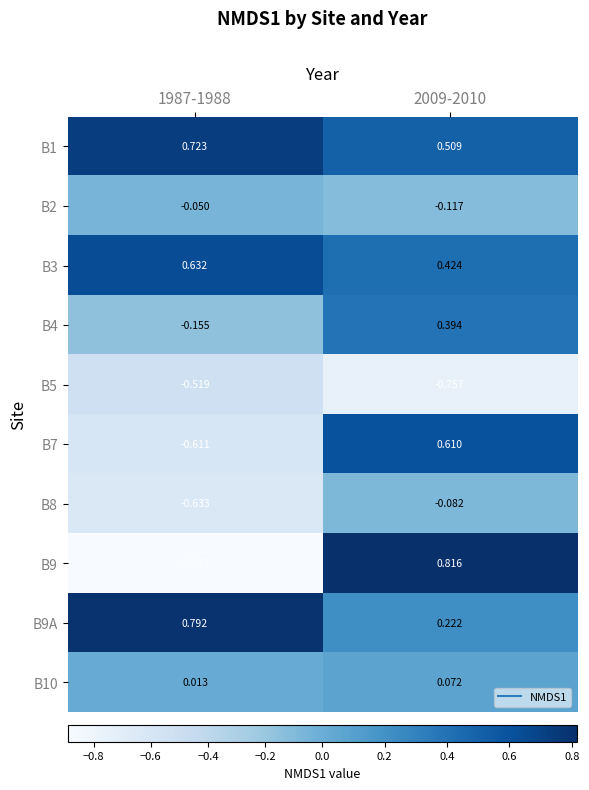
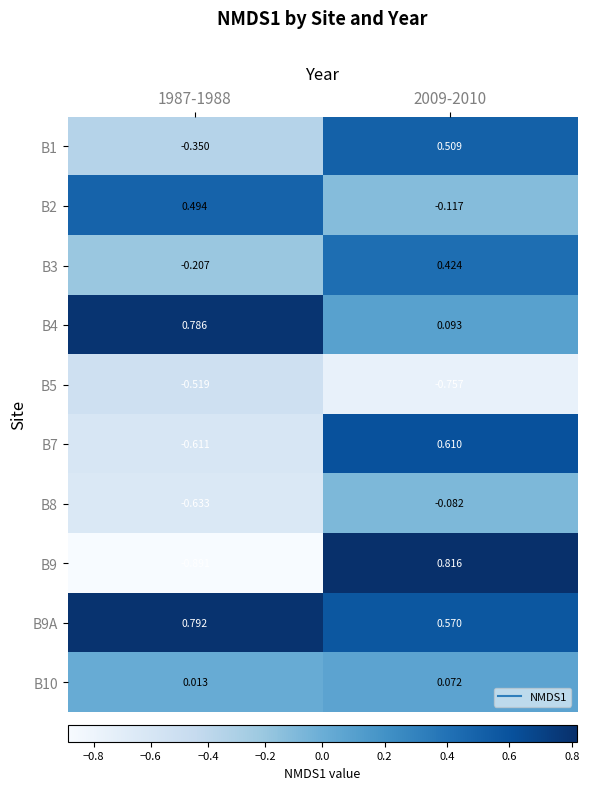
B1, 1987-1988: 0.723 -> -0.350
B2, 1987-1988: -0.050 -> 0.494
B3, 1987-1988: 0.632 -> -0.207
B4, 1987-1988: -0.155 -> 0.786
B4, 2009-2010: 0.394 -> 0.093
B9A, 2009-2010: 0.222 -> 0.570
